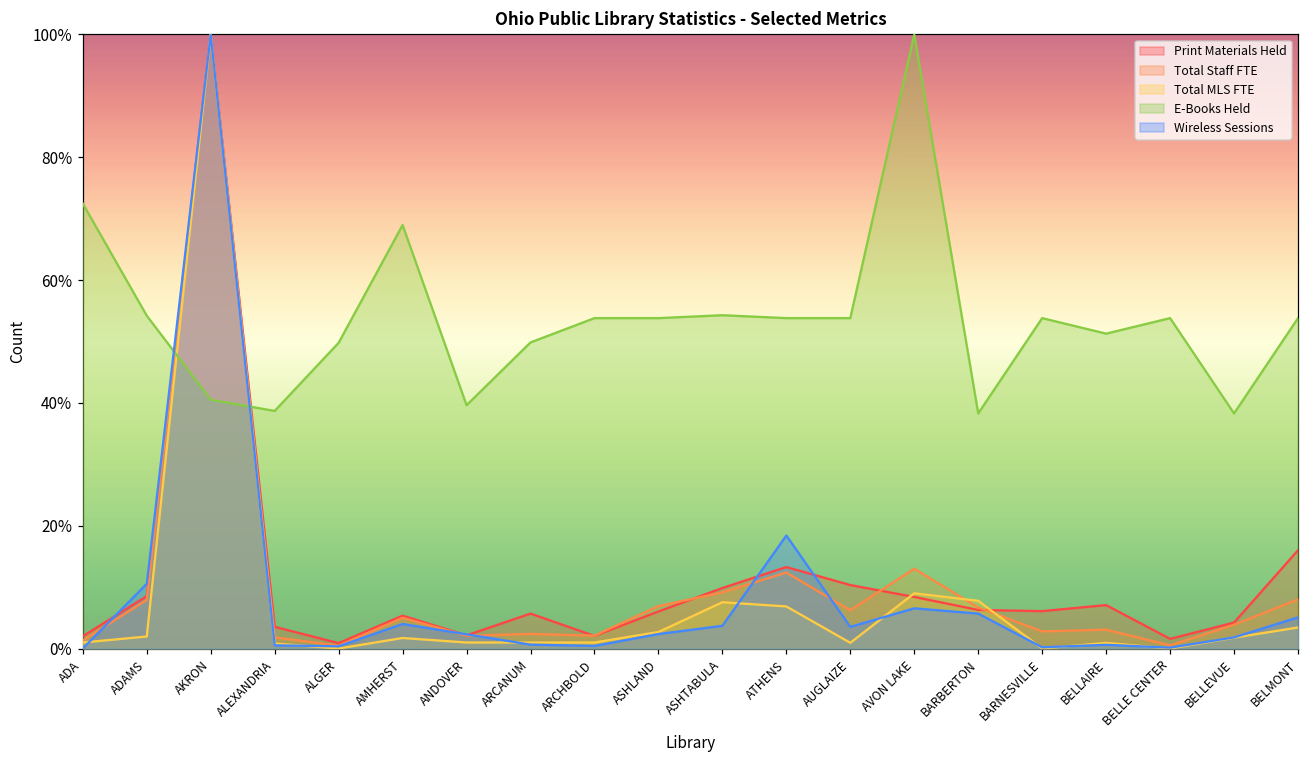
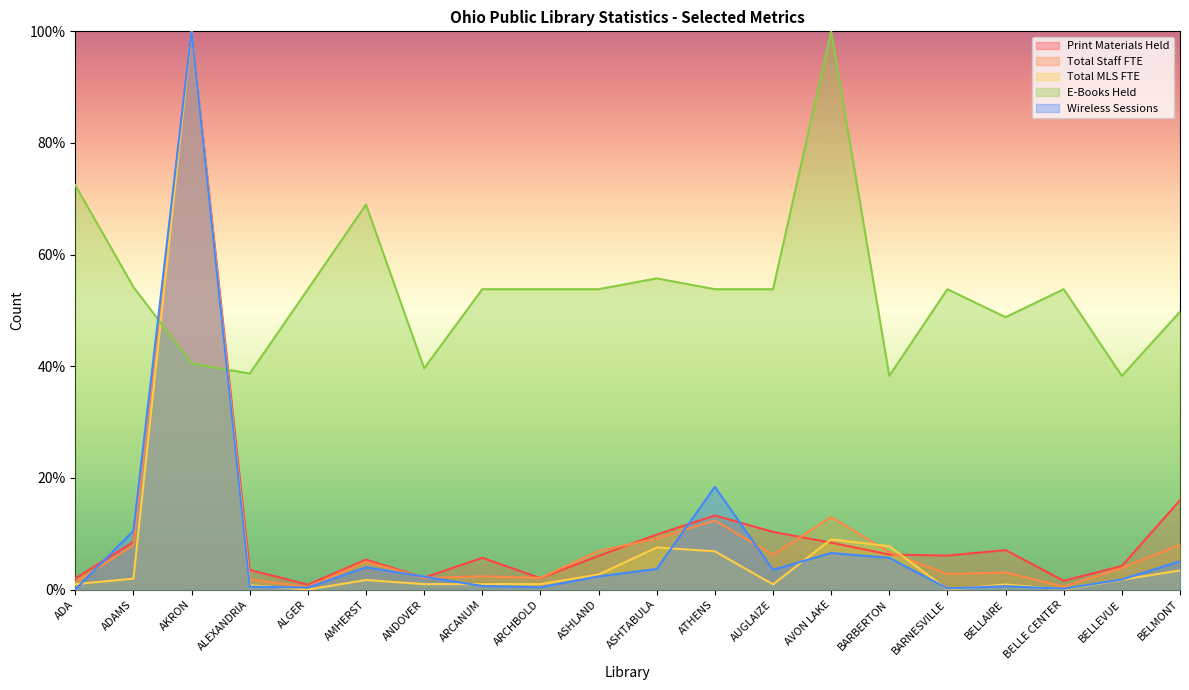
E-Books Held, ALGER: 50% -> 54%
E-Books Held, ARCANUM: 50% -> 54%
E-Books Held, ASHTABULA: 54% -> 56%
E-Books Held, BELLAIRE: 51% -> 49%
E-Books Held, BELMONT: 54% -> 50%
